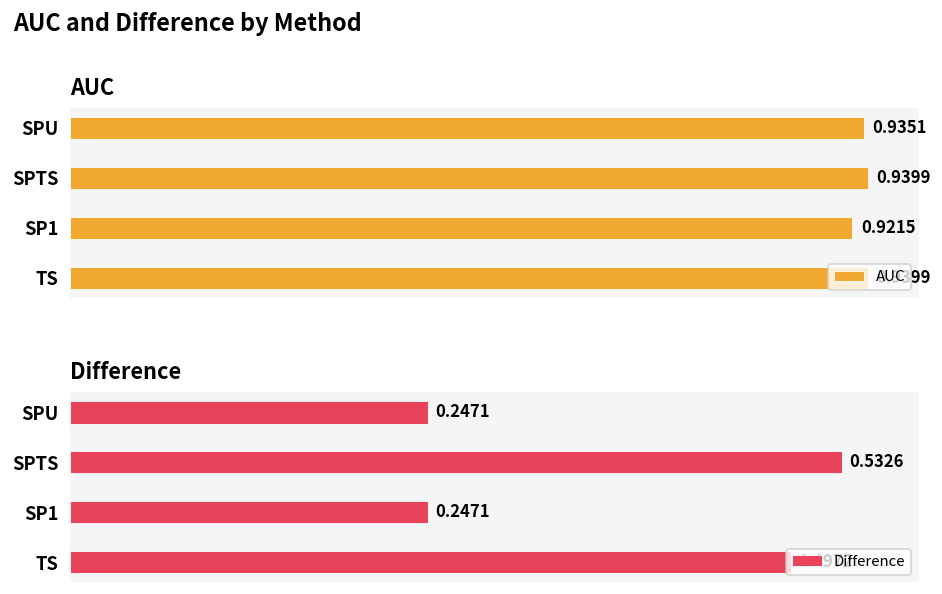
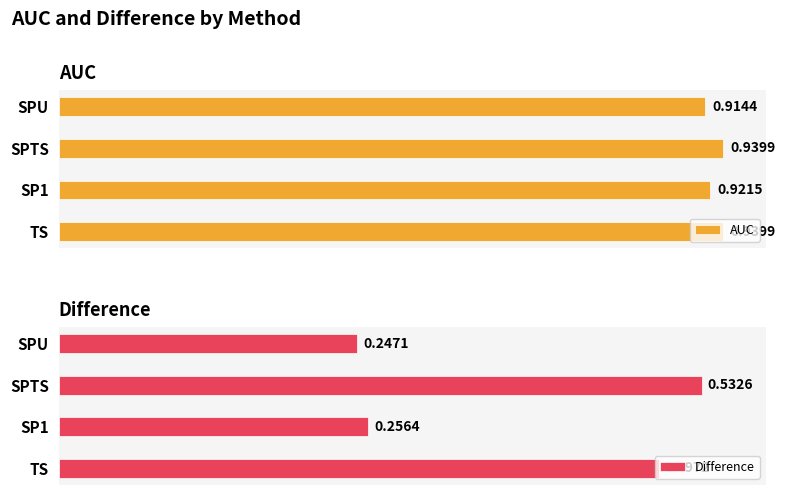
AUC, SPU: 0.9351 -> 0.9144
Difference, SP1: 0.2471 -> 0.2564
